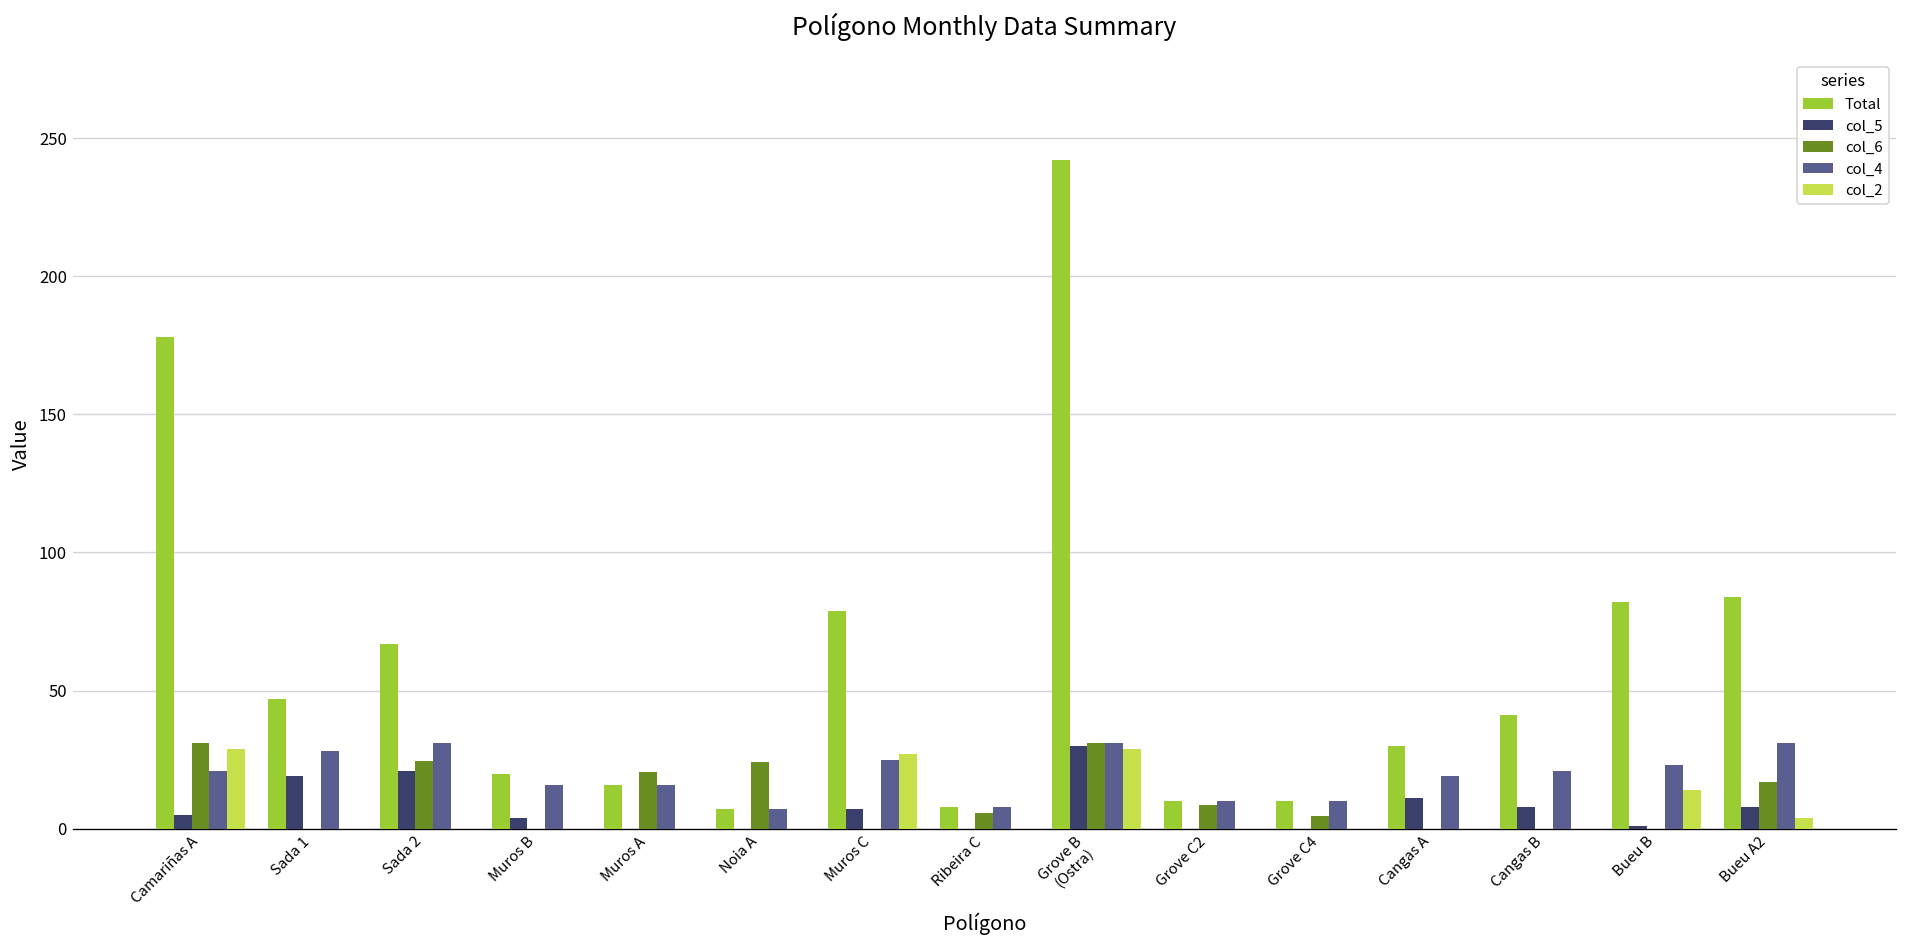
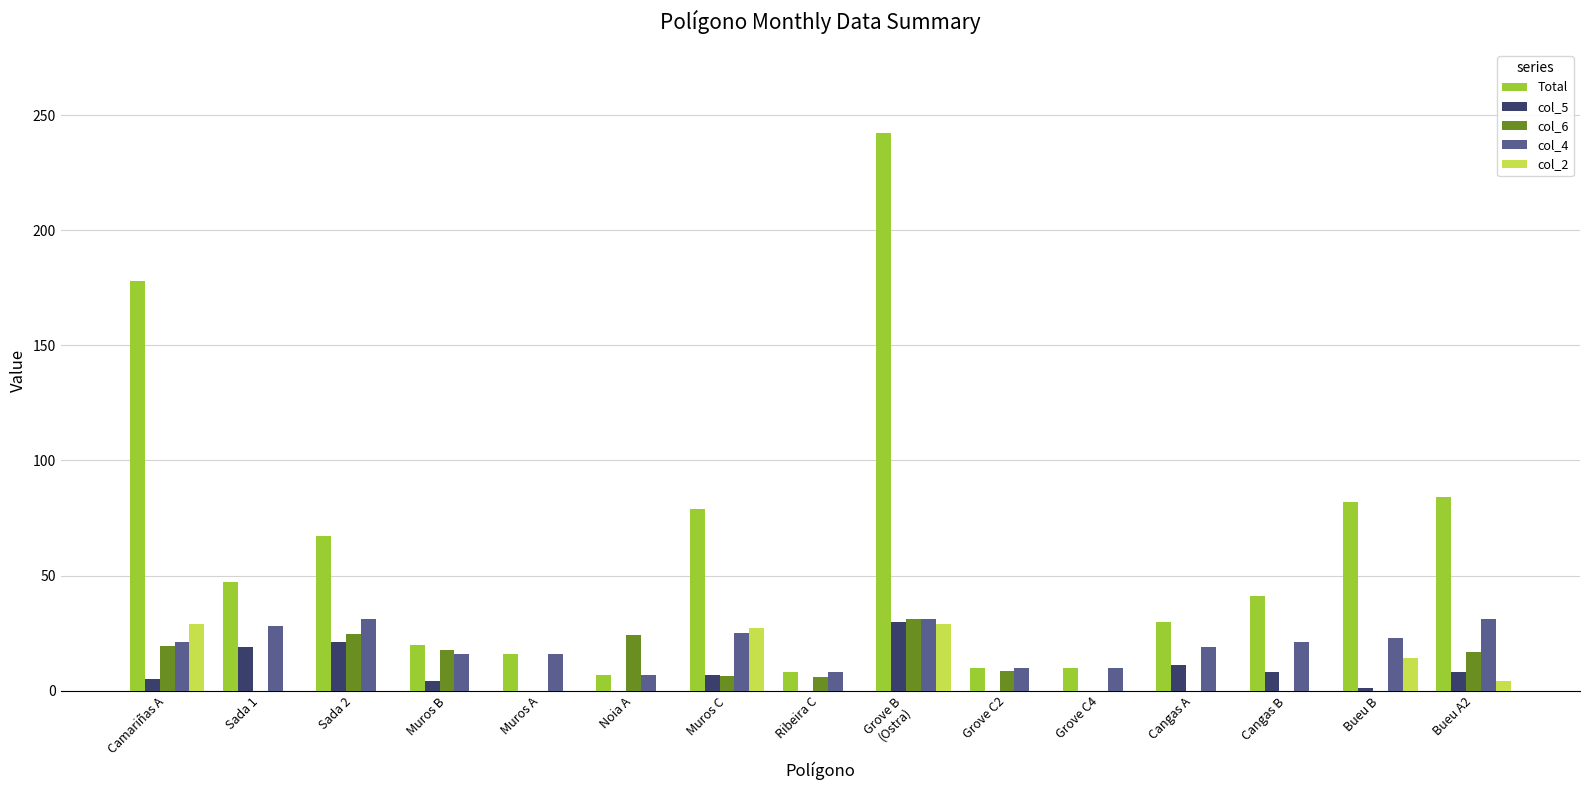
col_6, Camariñas A: 31 -> 19
col_6, Muros B: 0 -> 18
col_6, Muros A: 20 -> 0
col_6, Muros C: 0 -> 6
col_6, Grove C4: 5 -> 0
